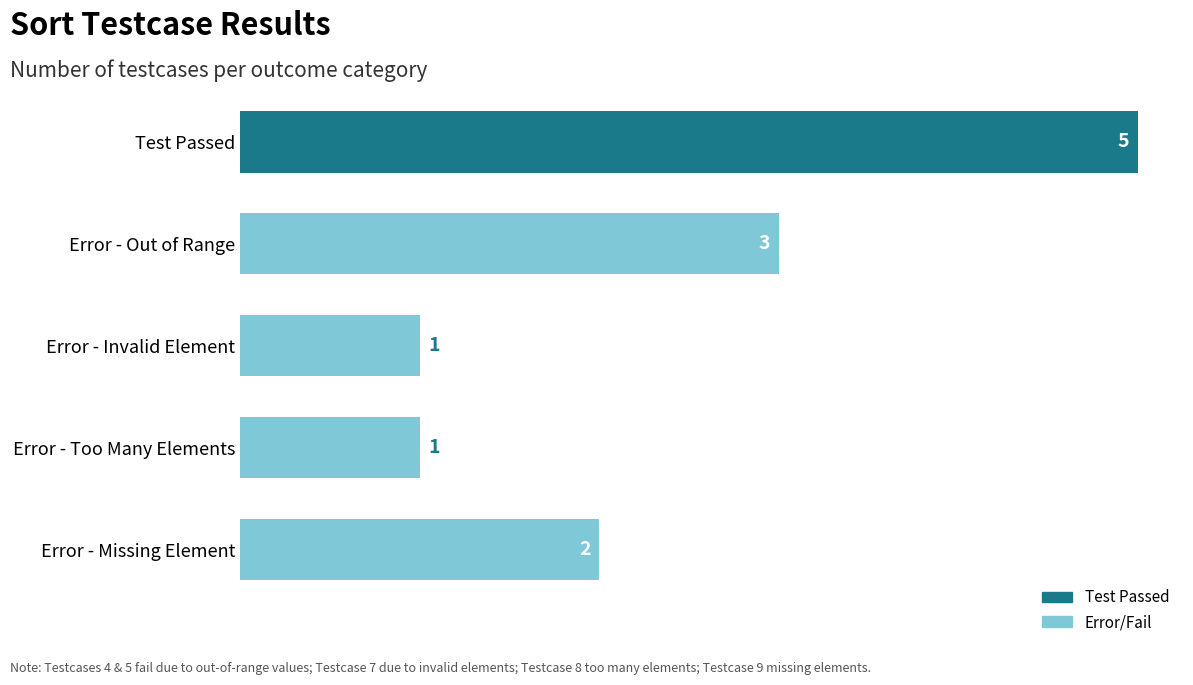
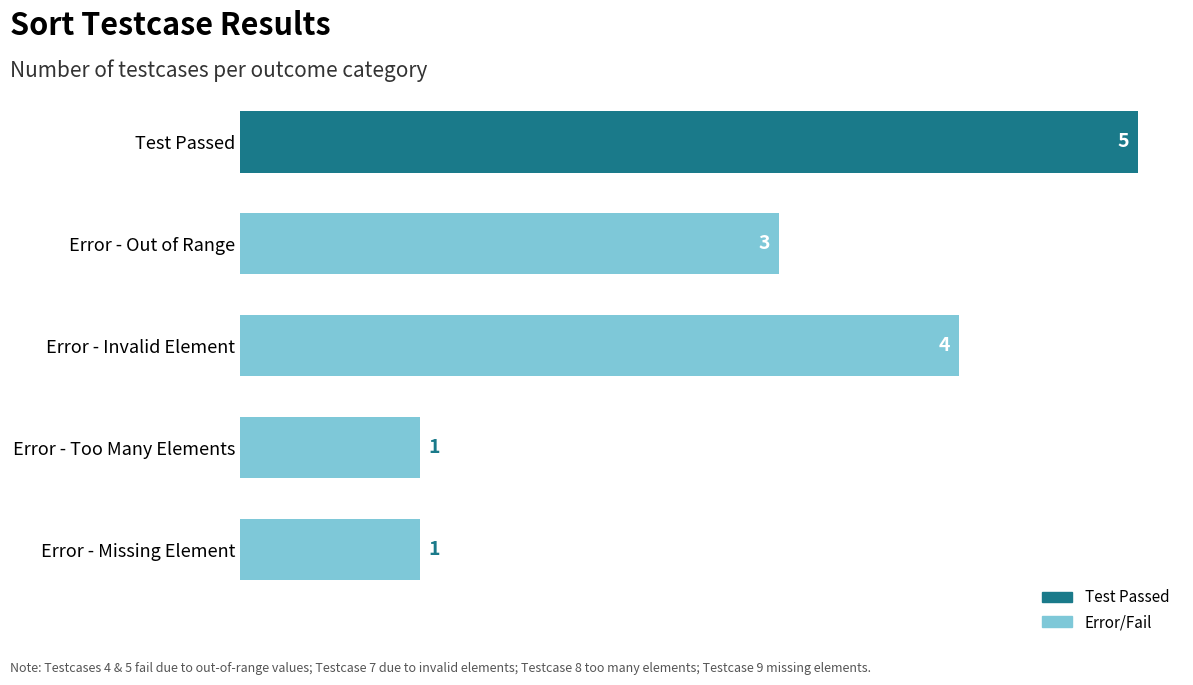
Error - Invalid Element: 1 -> 4
Error - Missing Element: 2 -> 1
